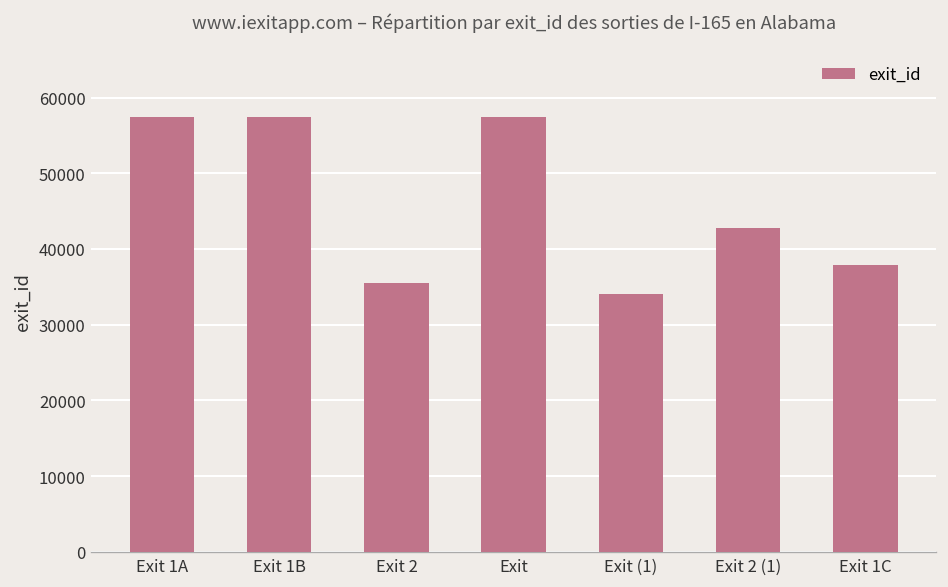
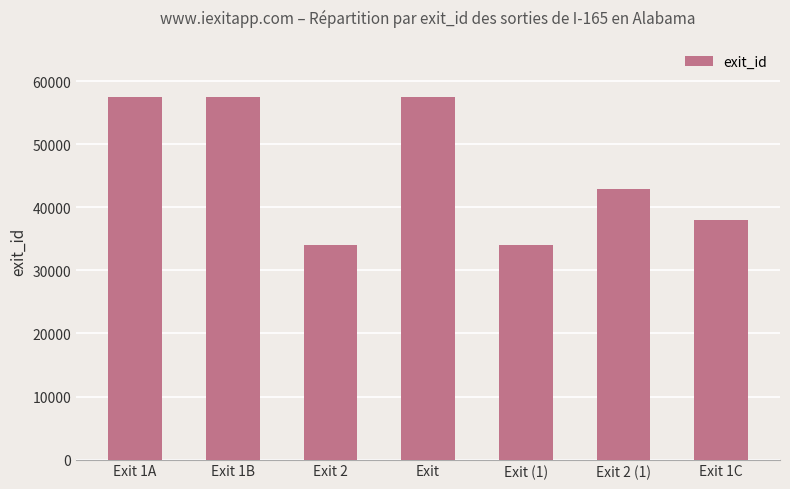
Exit 2: 35000 -> 34000
